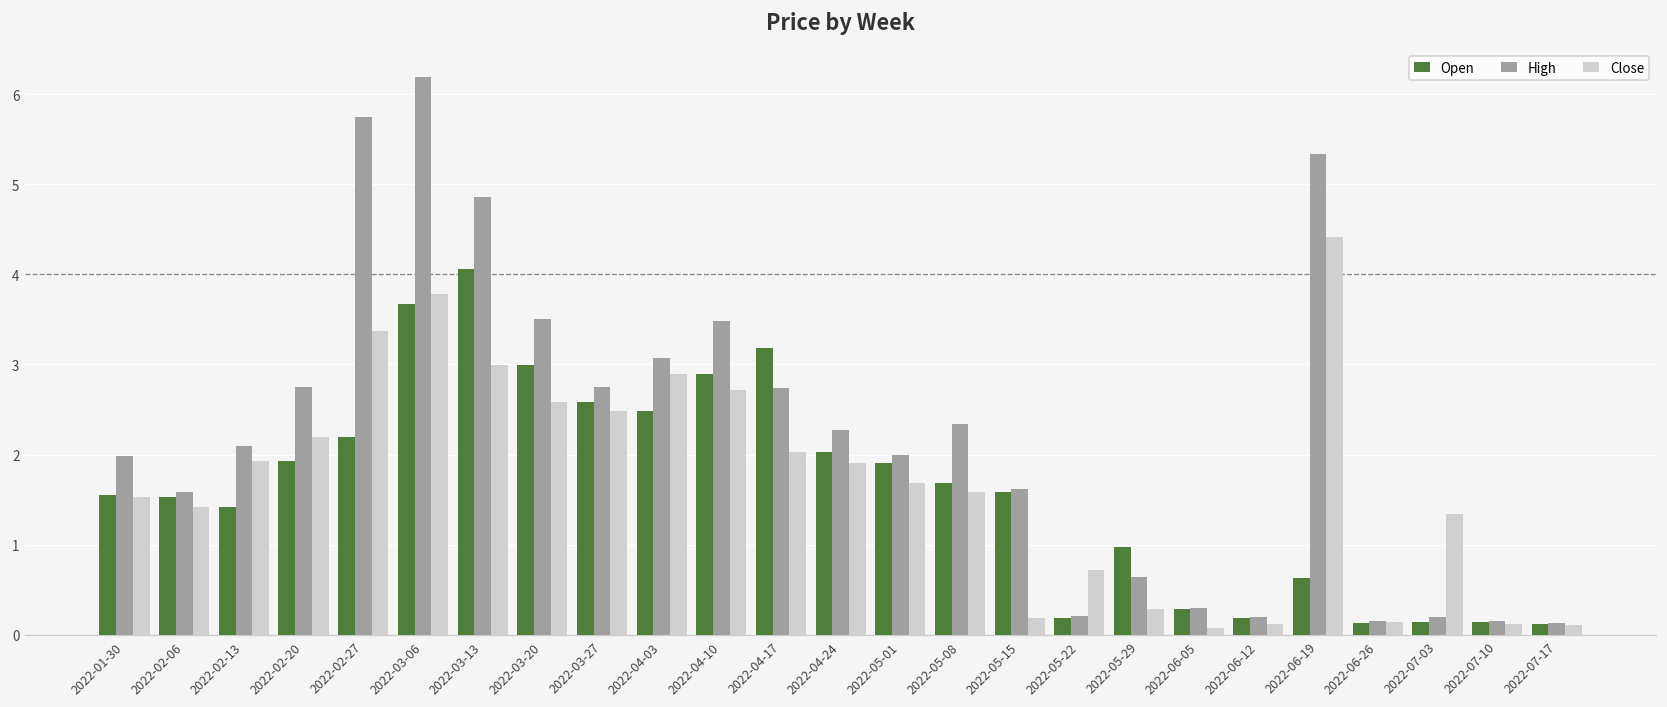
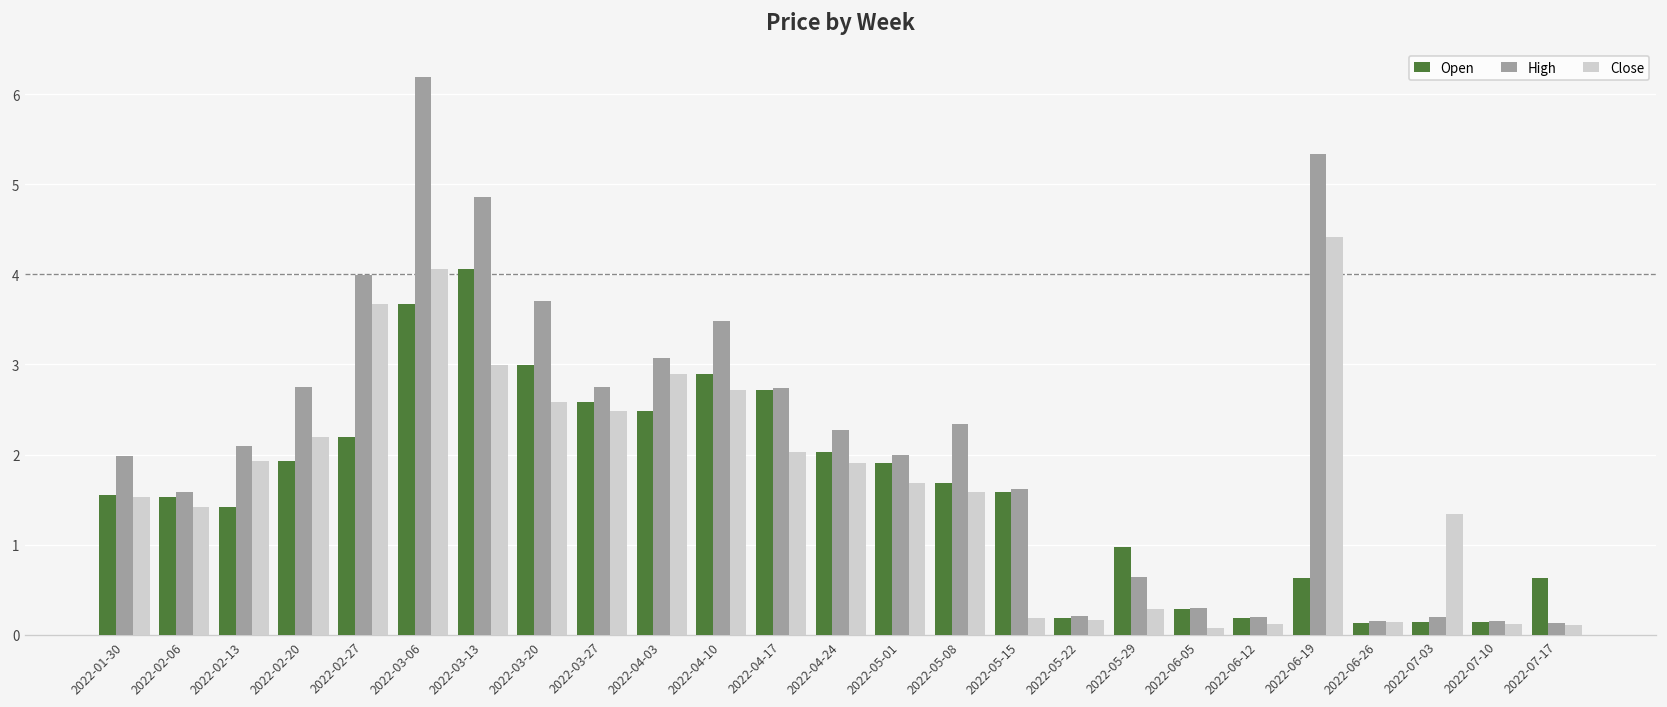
High, 2022-02-27: 5.7 -> 4.0
Close, 2022-02-27: 3.4 -> 3.7
Close, 2022-03-06: 3.8 -> 4.1
High, 2022-03-20: 3.5 -> 3.7
Open, 2022-04-17: 3.2 -> 2.7
Close, 2022-05-22: 0.7 -> 0.2
Open, 2022-07-17: 0.1 -> 0.6
